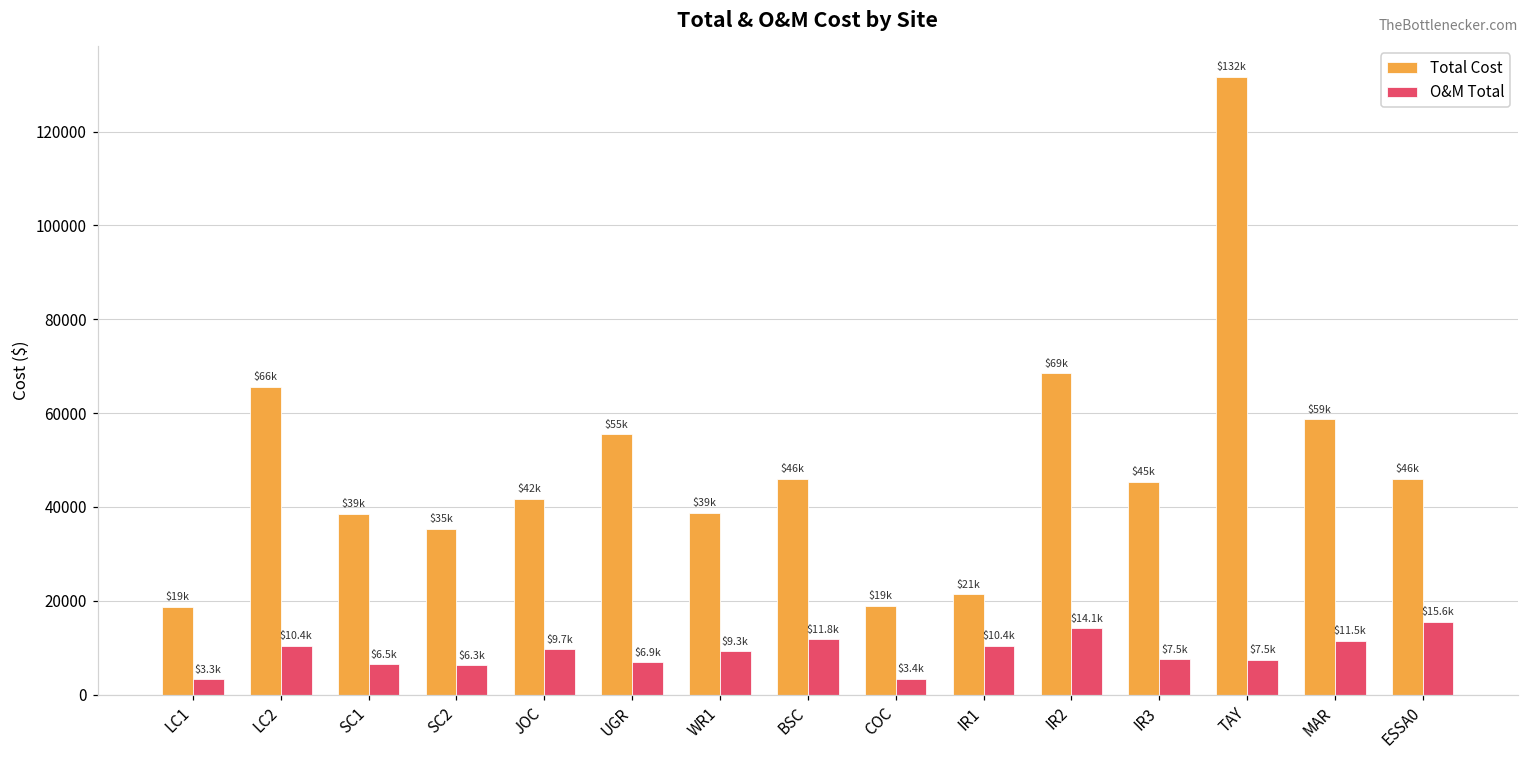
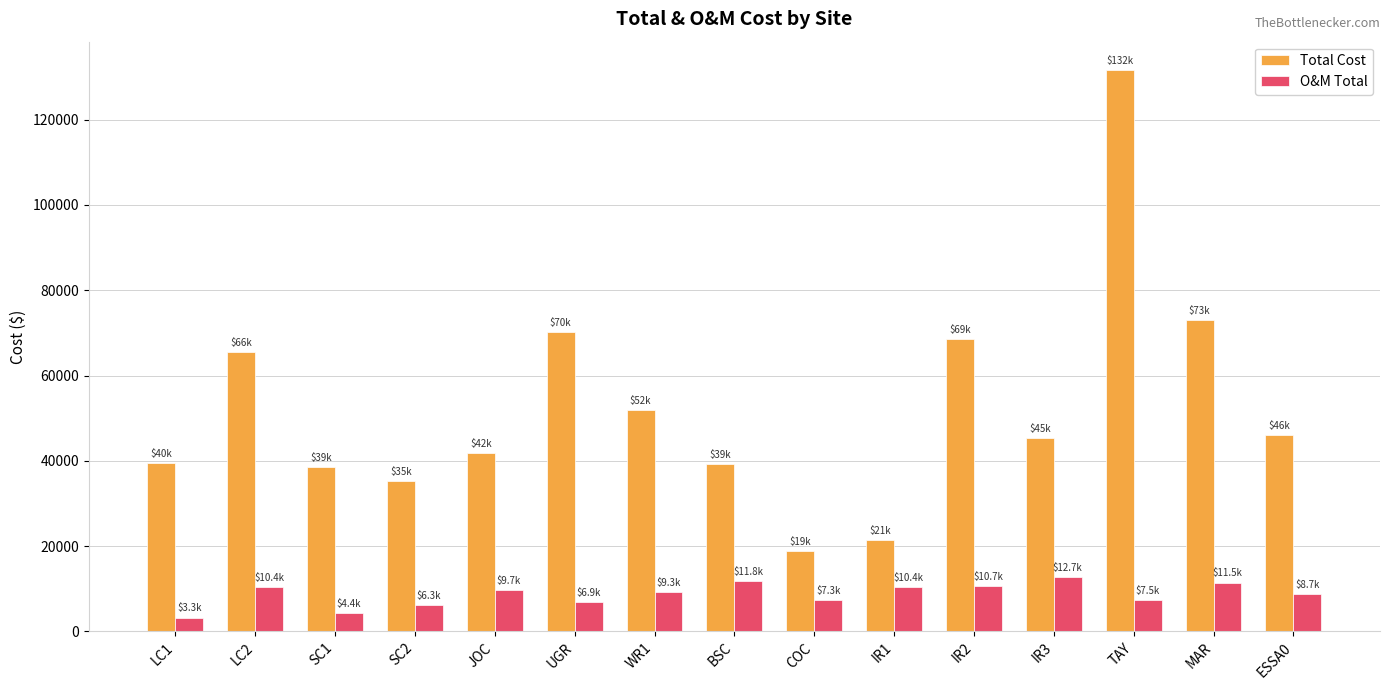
Total Cost, LC1: $19k -> $40k
O&M Total, SC1: $6.5k -> $4.4k
Total Cost, UGR: $55k -> $70k
Total Cost, WR1: $39k -> $52k
Total Cost, BSC: $46k -> $39k
O&M Total, COC: $3.4k -> $7.3k
O&M Total, IR2: $14.1k -> $10.7k
O&M Total, IR3: $7.5k -> $12.7k
Total Cost, MAR: $59k -> $73k
O&M Total, ESSA0: $15.6k -> $8.7k
